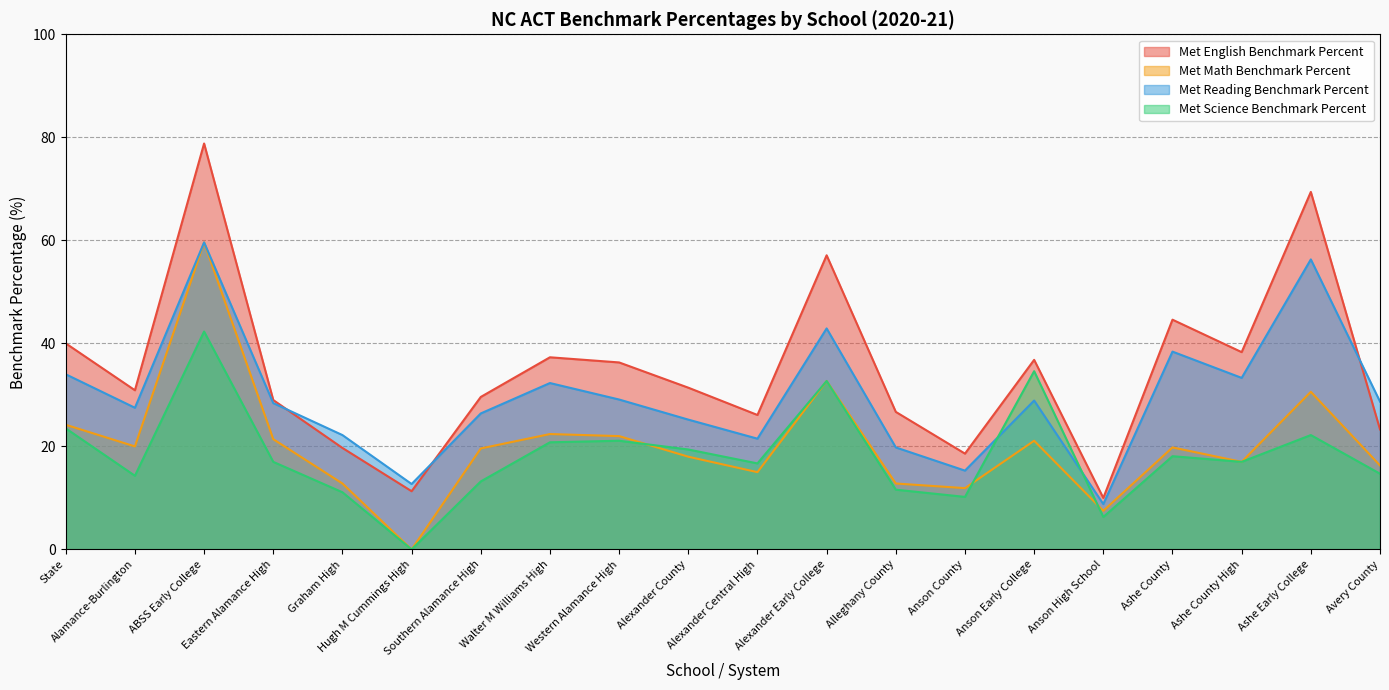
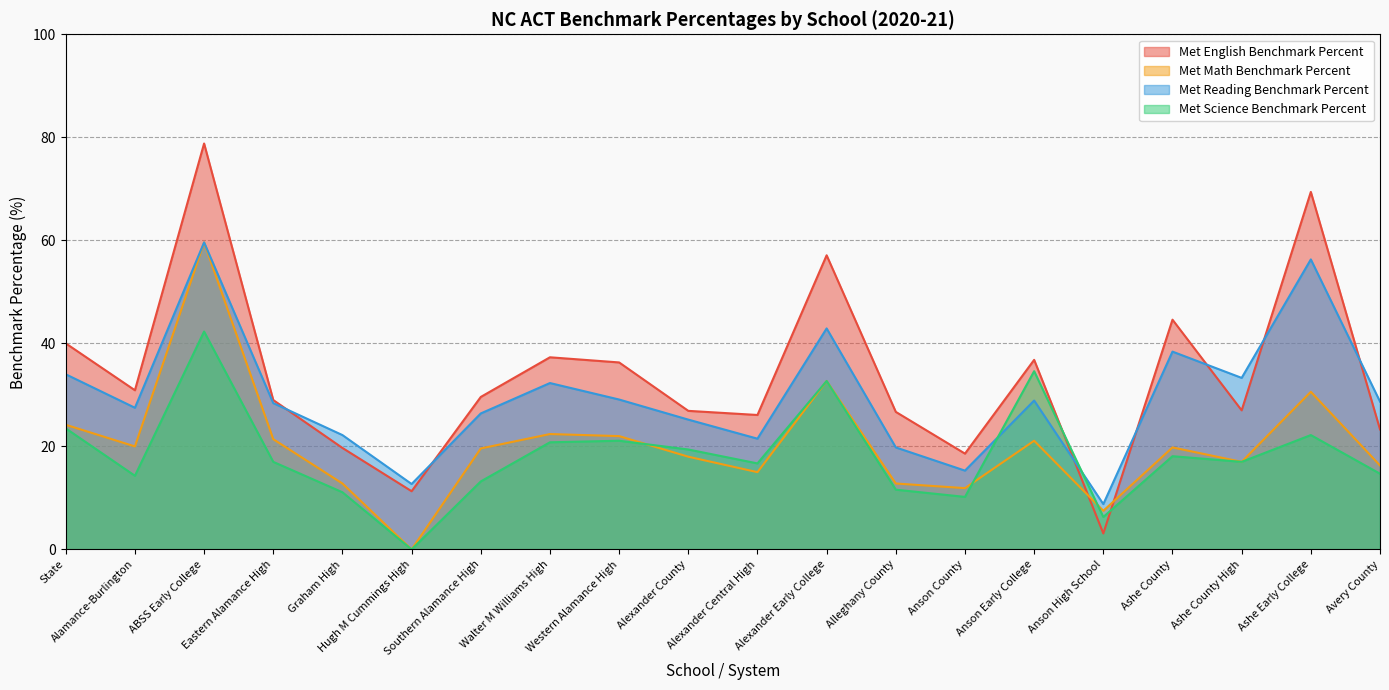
Met English Benchmark Percent, Alexander County: 31 -> 27
Met English Benchmark Percent, Anson High School: 10 -> 3
Met English Benchmark Percent, Ashe County High: 38 -> 27
